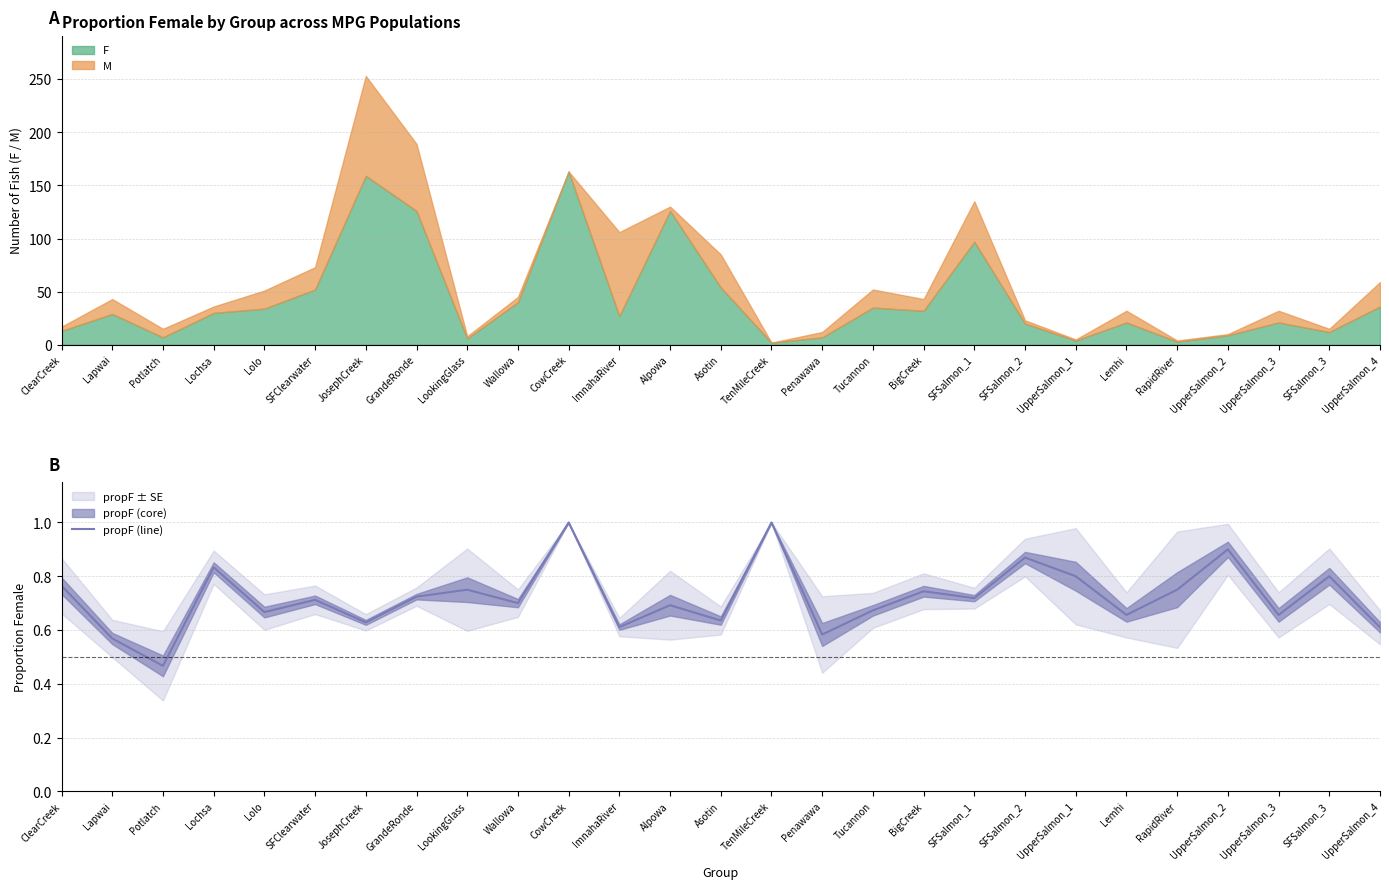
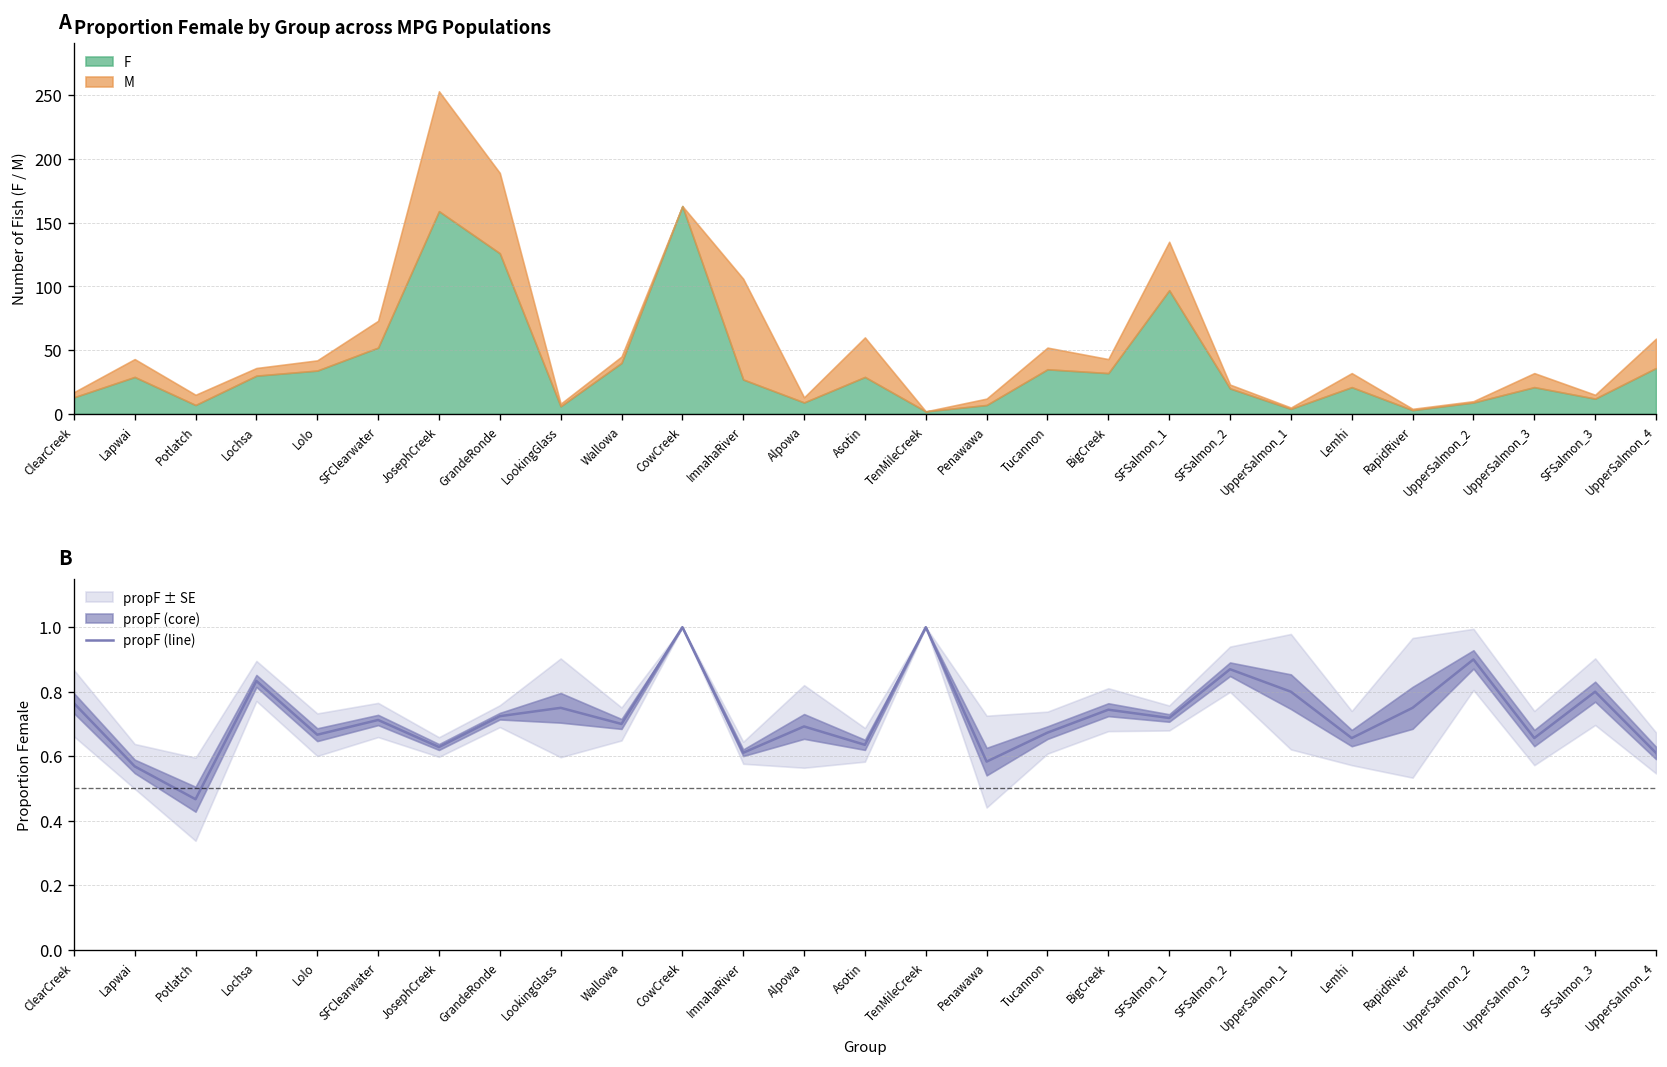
Proportion Female by Group across MPG Populations, M, Lolo: 17 -> 8
Proportion Female by Group across MPG Populations, F, Alpowa: 126 -> 9
Proportion Female by Group across MPG Populations, F, Asotin: 54 -> 29
